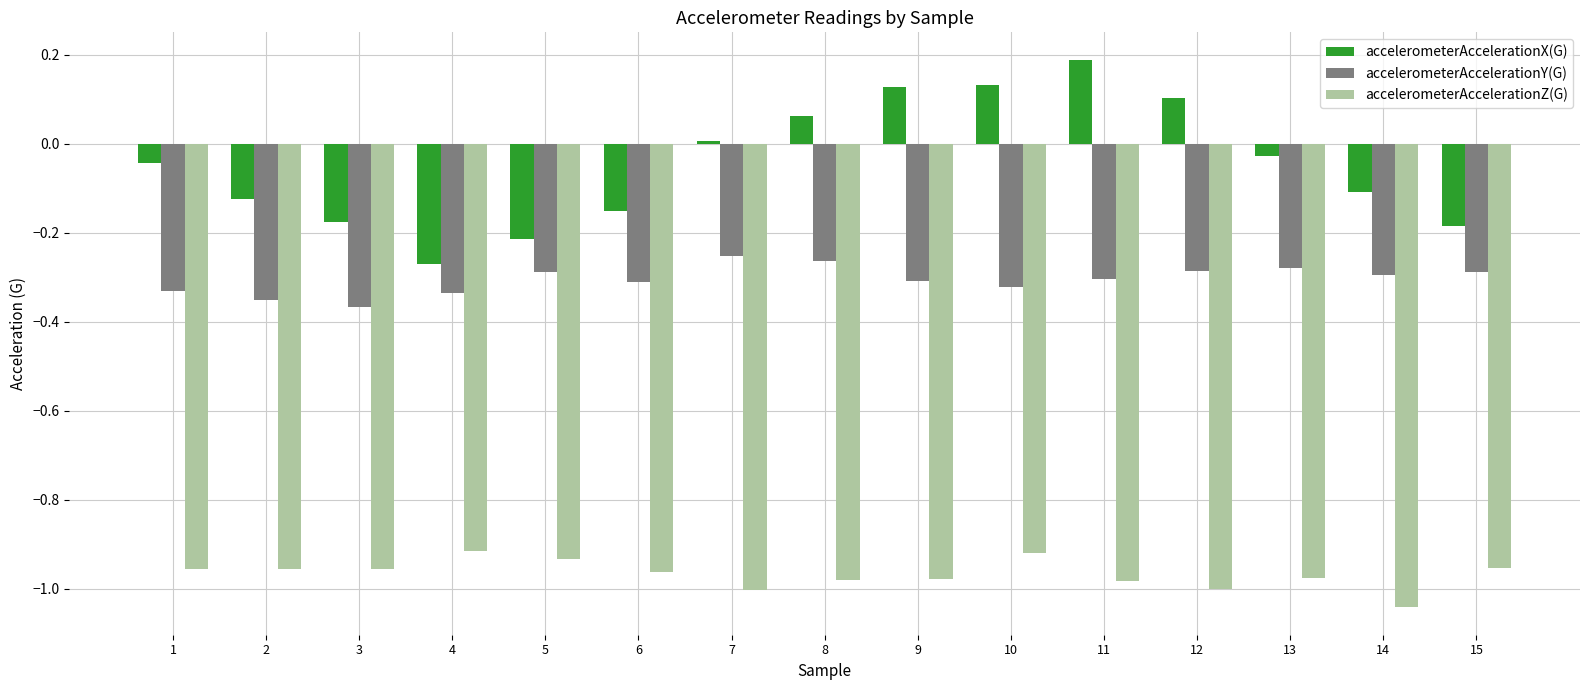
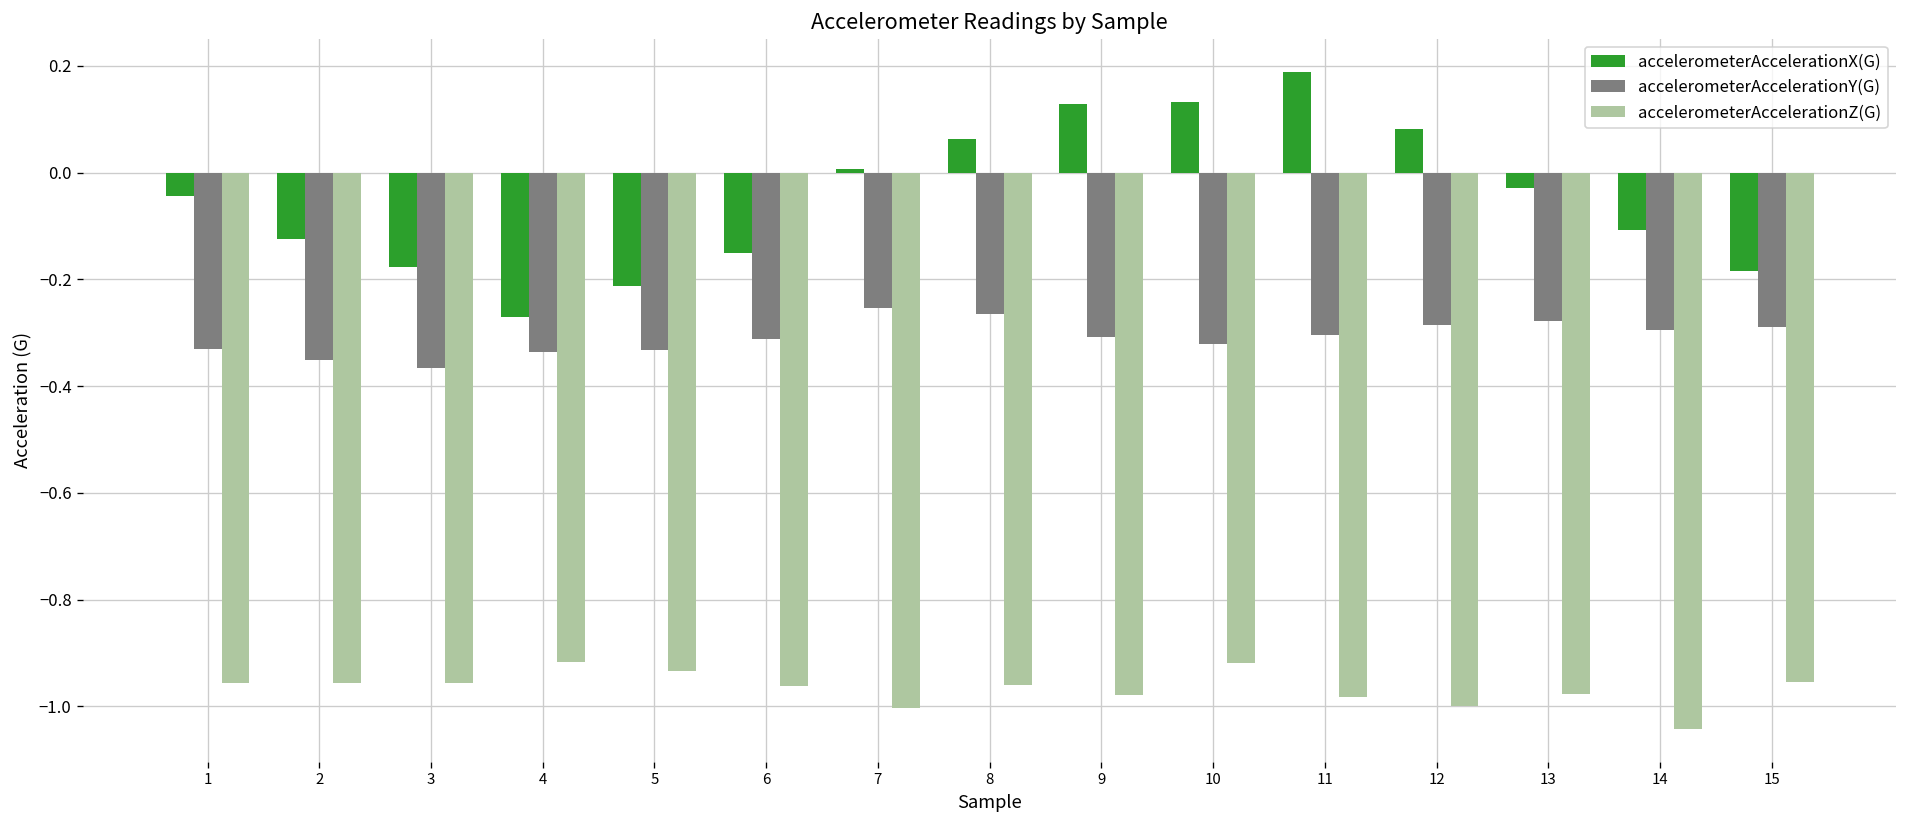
accelerometerAccelerationY(G), 5: -0.29 -> -0.33
accelerometerAccelerationZ(G), 8: -0.98 -> -0.96
accelerometerAccelerationX(G), 12: 0.10 -> 0.08
